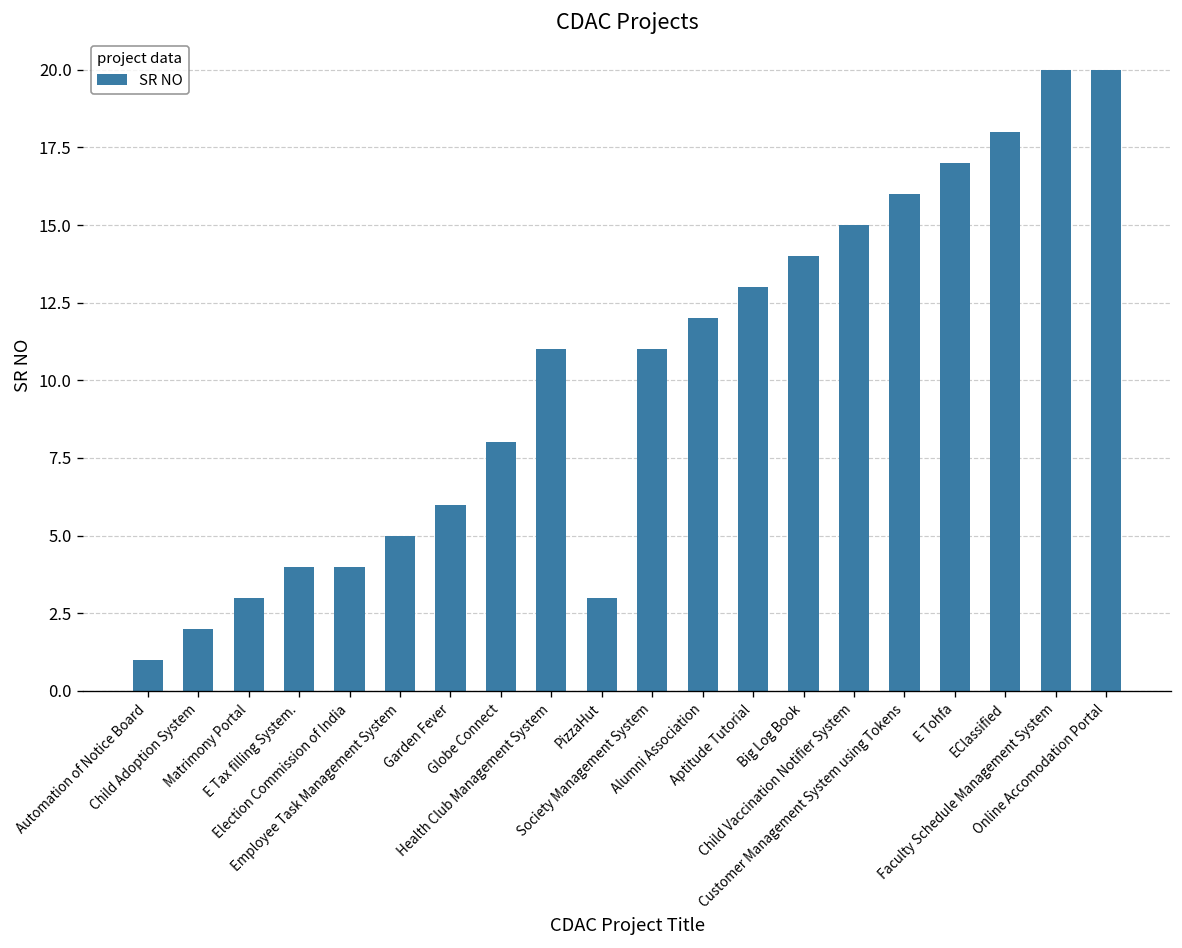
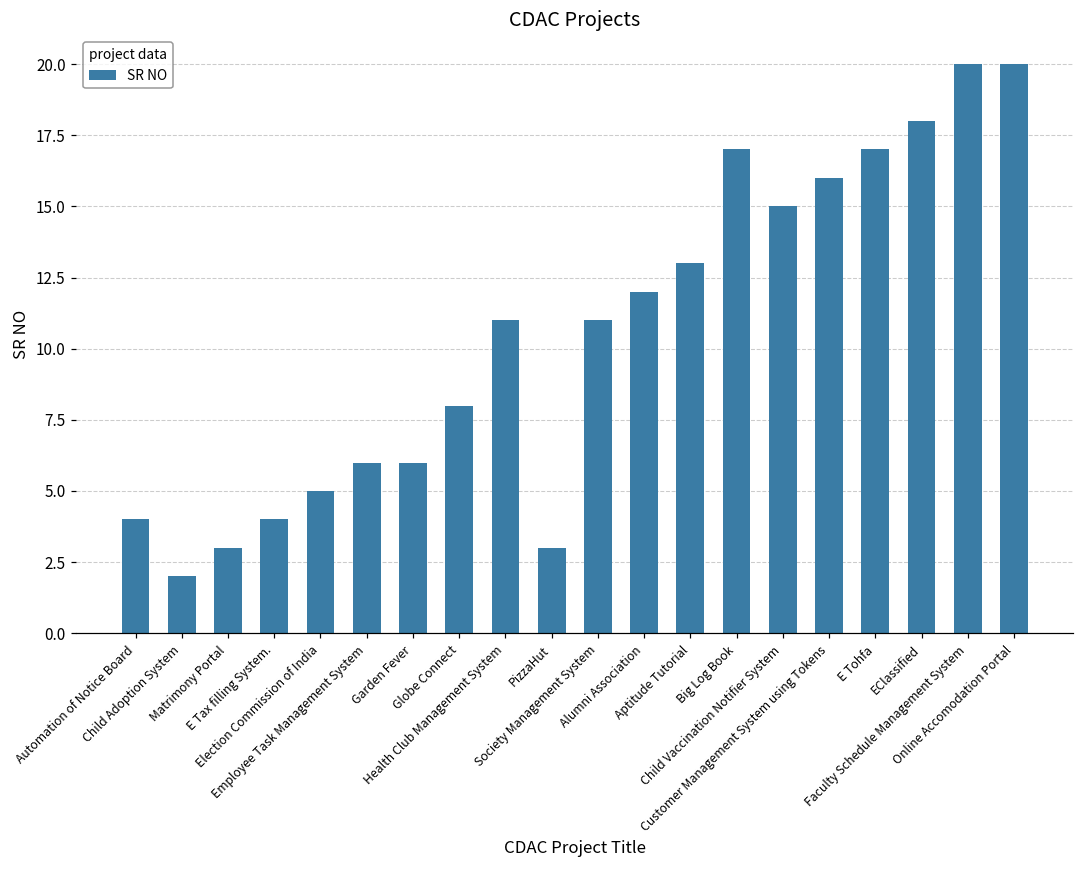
Automation of Notice Board: 1 -> 4
Election Commission of India: 4 -> 5
Employee Task Management System: 5 -> 6
Big Log Book: 14 -> 17
